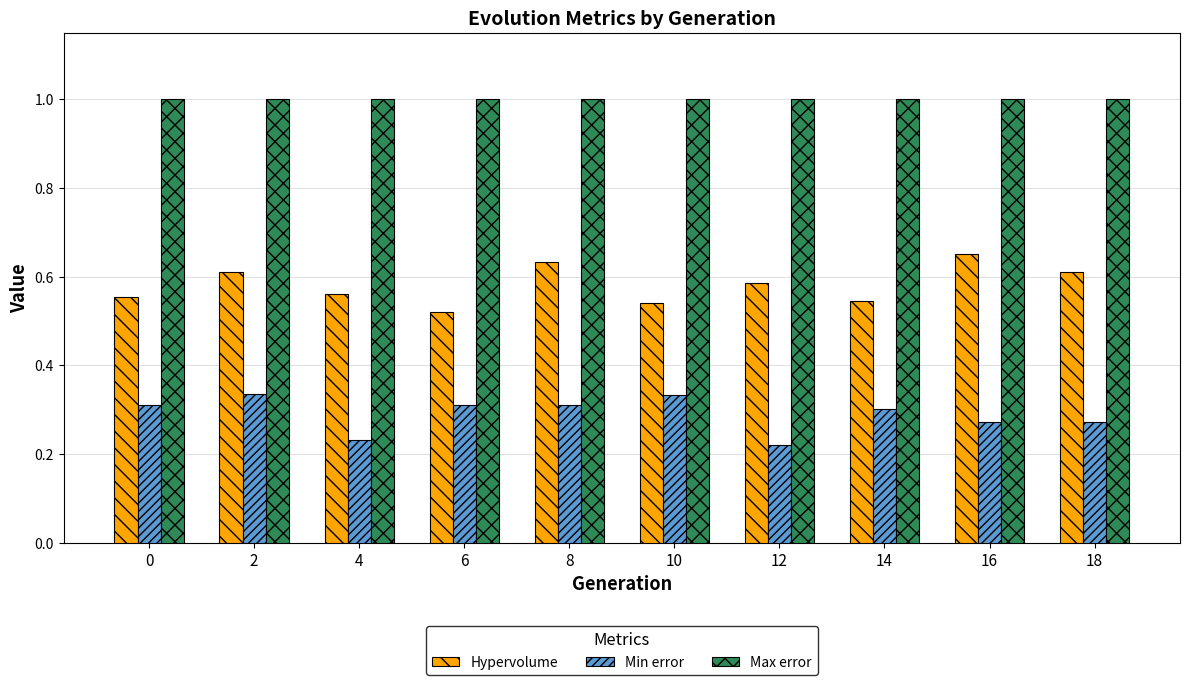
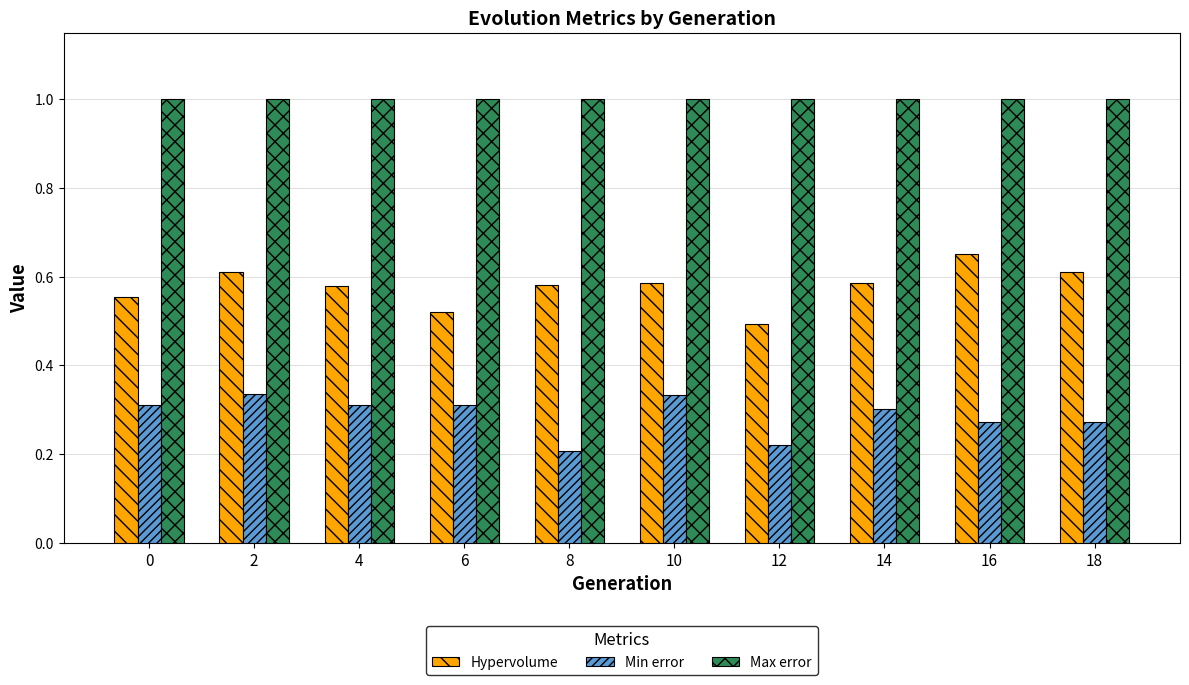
Hypervolume, 4: 0.56 -> 0.58
Min error, 4: 0.23 -> 0.31
Hypervolume, 8: 0.63 -> 0.58
Min error, 8: 0.31 -> 0.21
Hypervolume, 10: 0.54 -> 0.58
Hypervolume, 12: 0.58 -> 0.49
Hypervolume, 14: 0.54 -> 0.58
